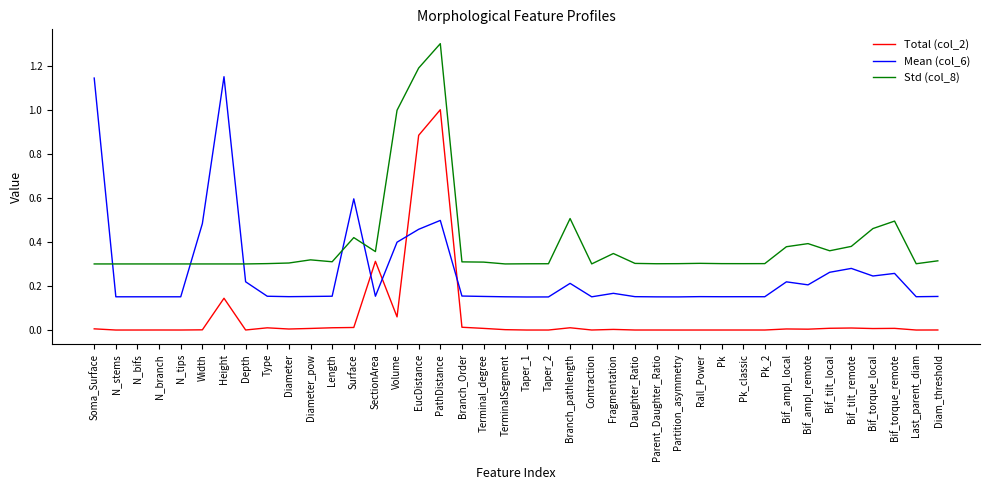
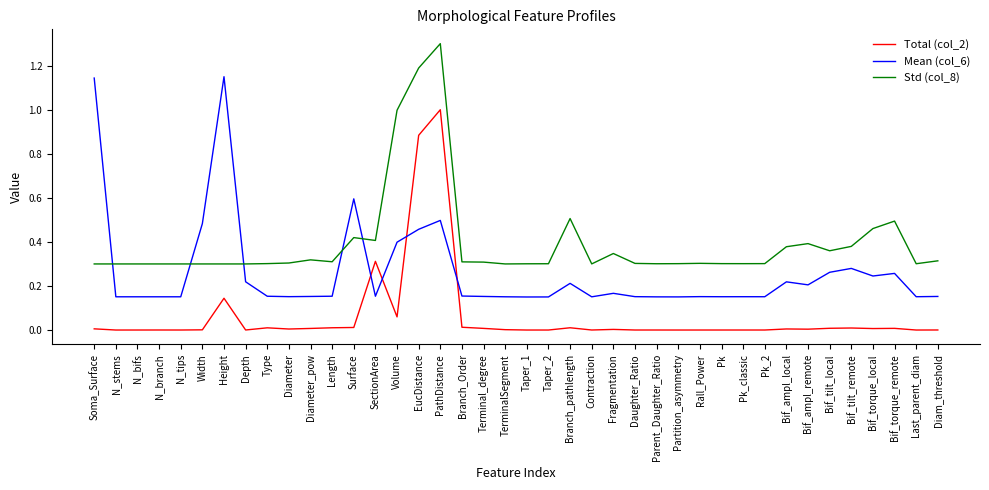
Std (col_8), SectionArea: 0.36 -> 0.41
